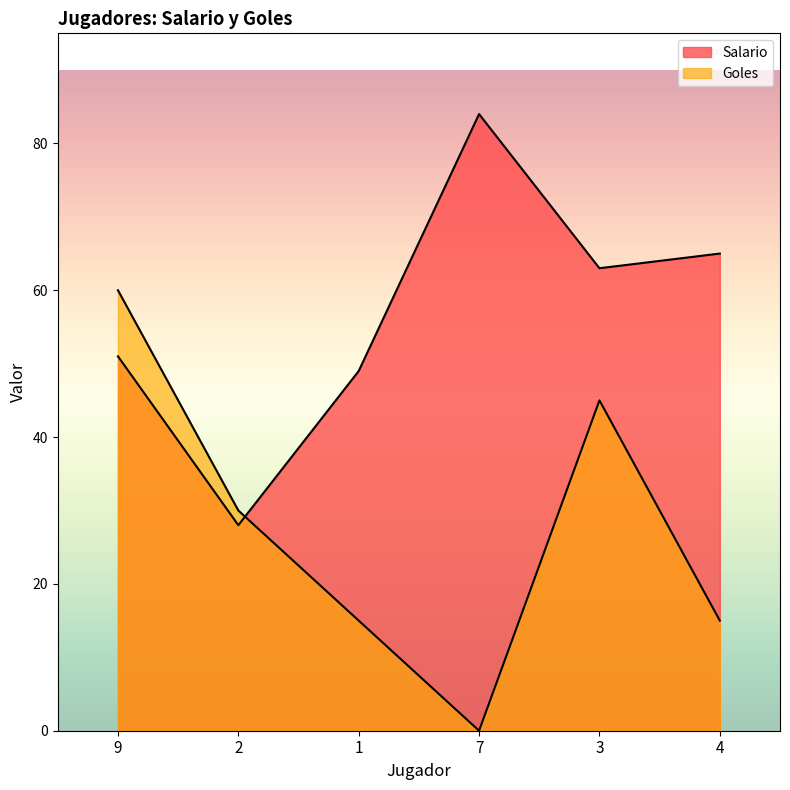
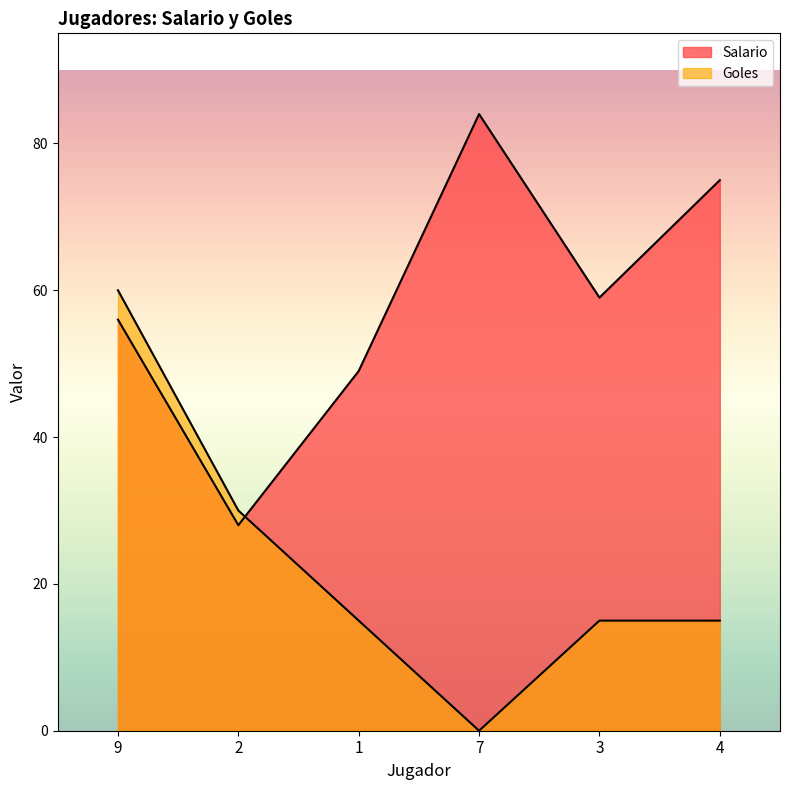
Salario, 9: 51 -> 56
Salario, 3: 63 -> 59
Goles, 3: 45 -> 15
Salario, 4: 65 -> 75
